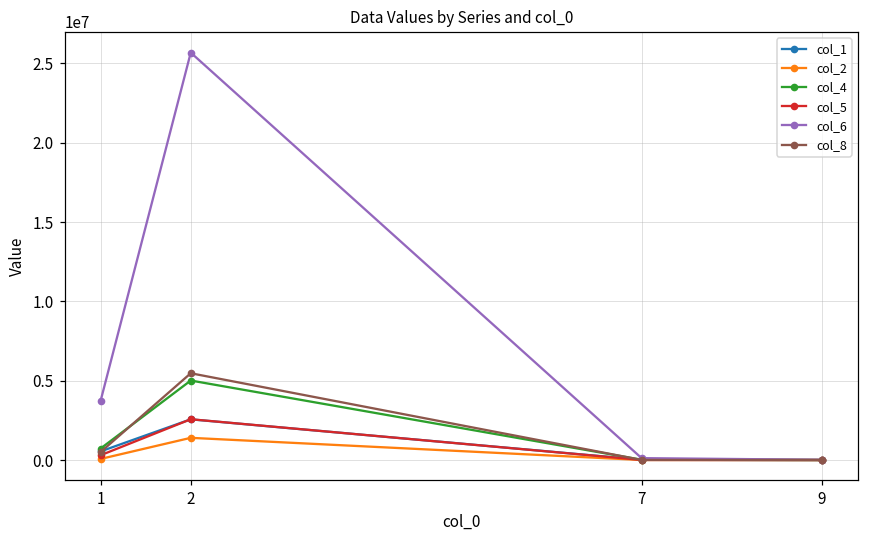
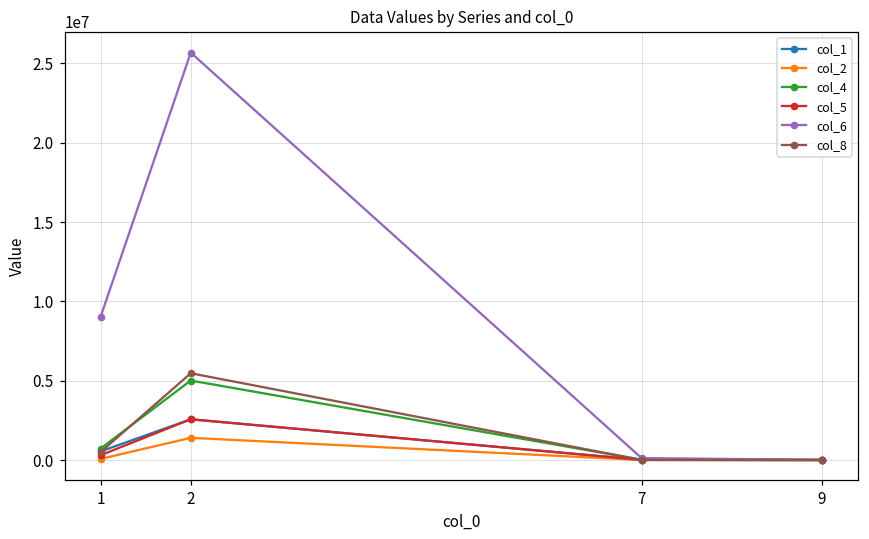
col_6, 1: 3700000 -> 9000000
